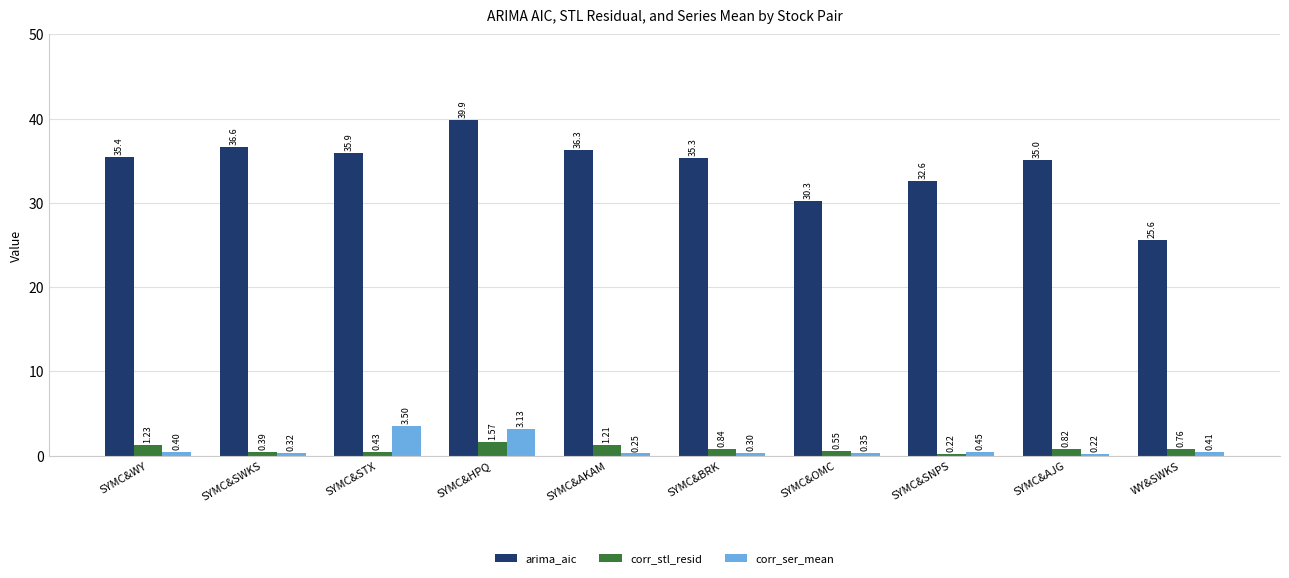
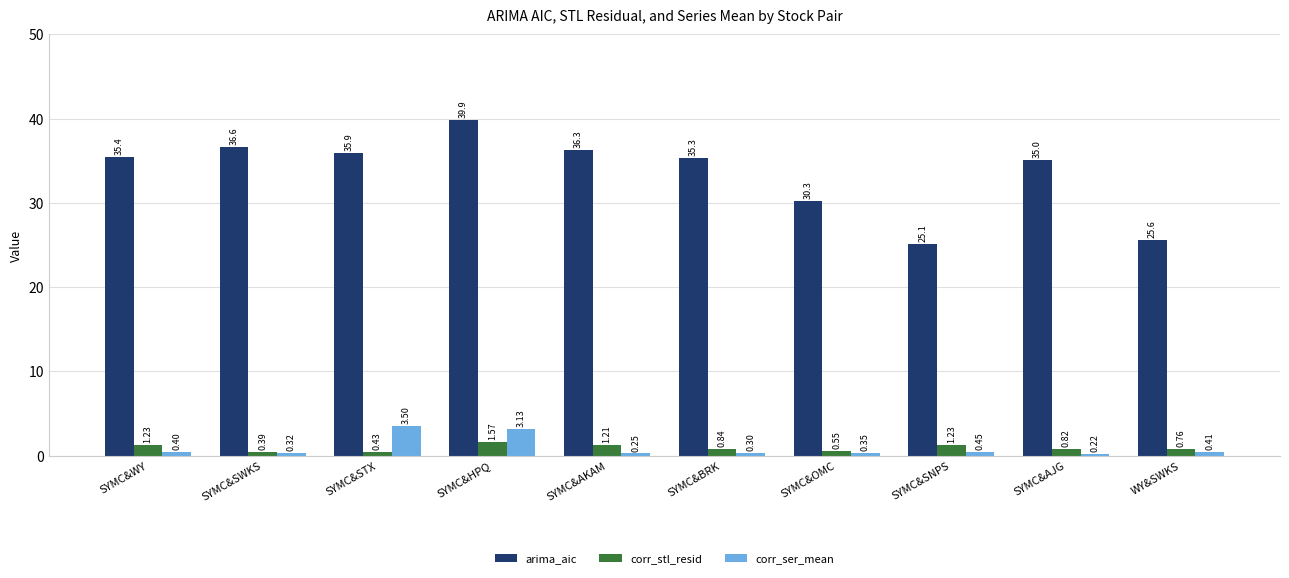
arima_aic, SYMC&SNPS: 32.6 -> 25.1
corr_stl_resid, SYMC&SNPS: 0.22 -> 1.23
